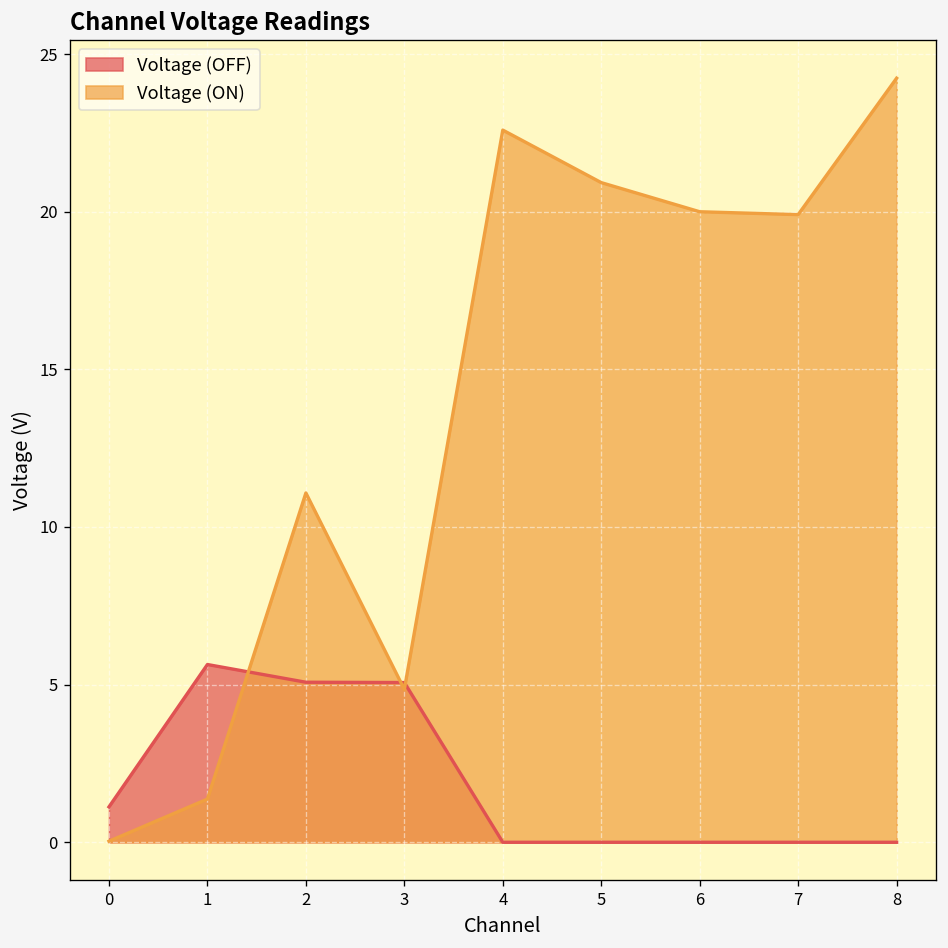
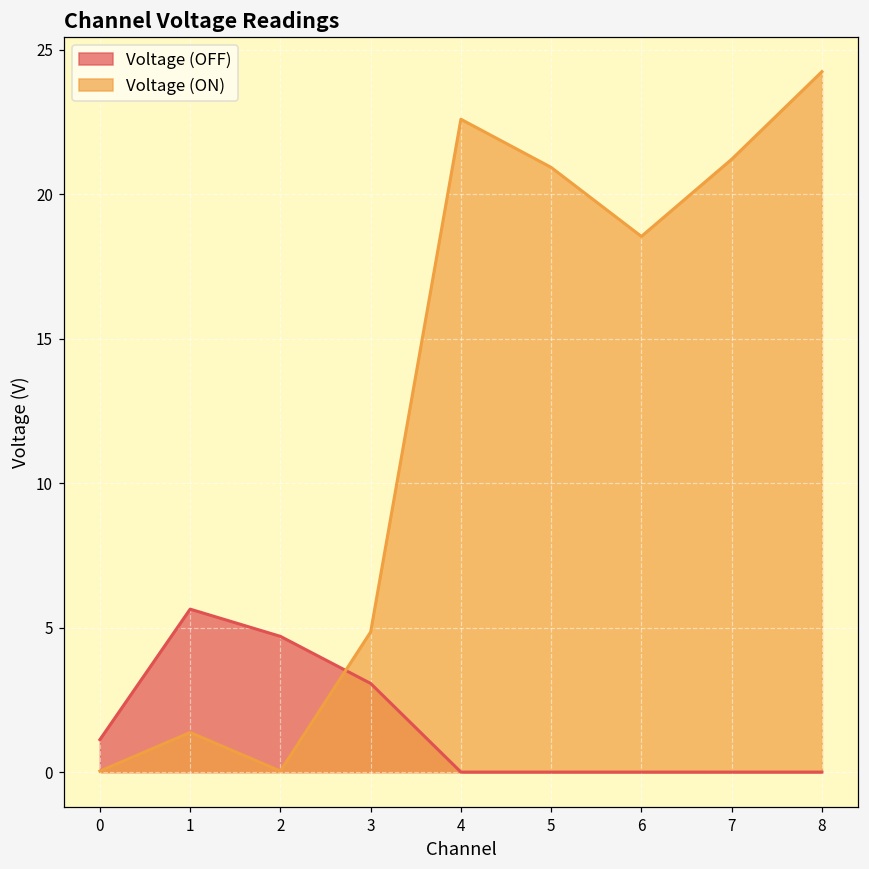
Voltage (OFF), 2: 5.1 -> 4.7
Voltage (ON), 2: 11.1 -> 0.0
Voltage (OFF), 3: 5.1 -> 3.1
Voltage (ON), 6: 20.0 -> 18.5
Voltage (ON), 7: 19.9 -> 21.2
